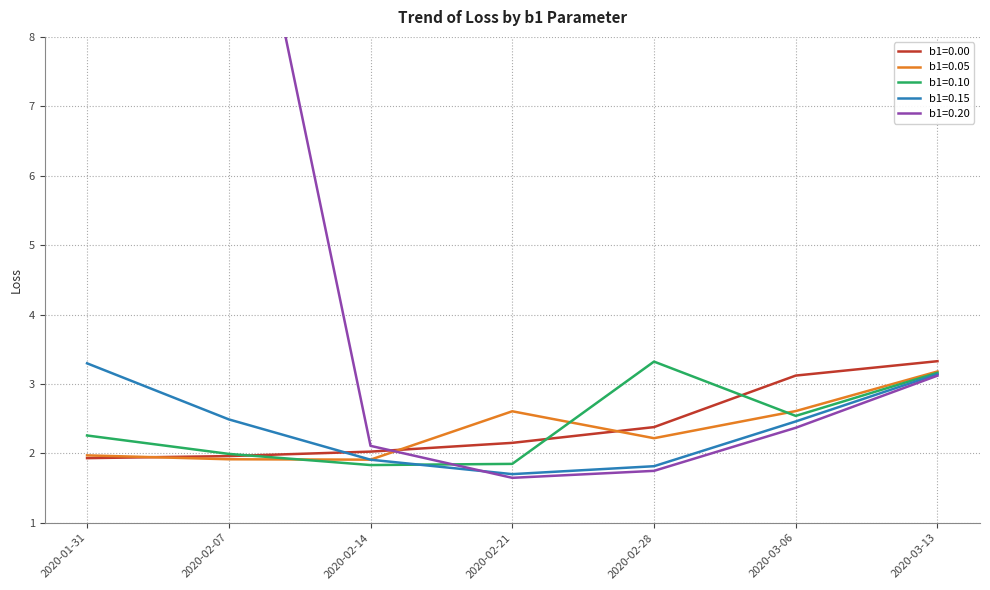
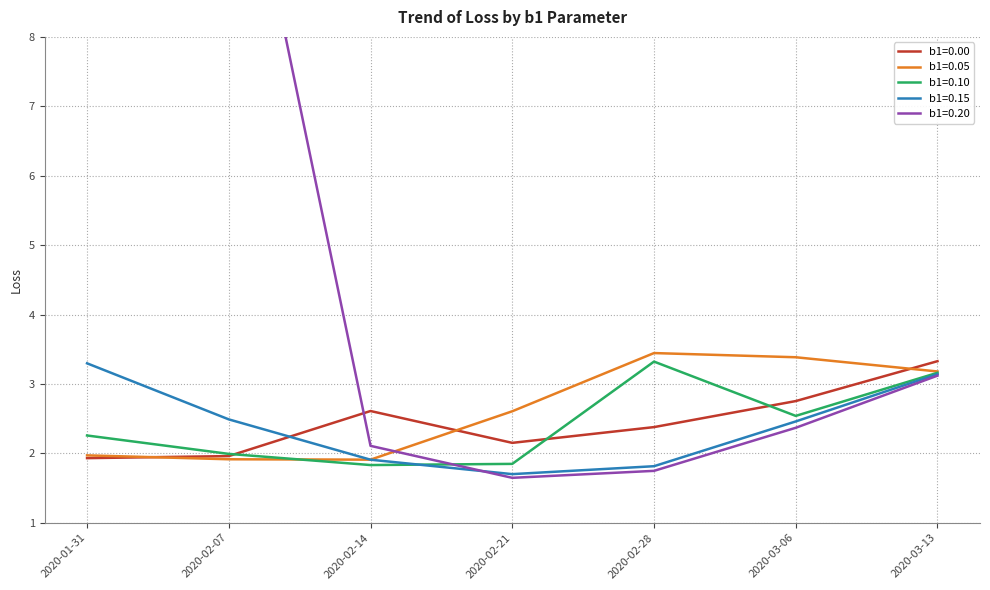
b1=0.00, 2020-02-14: 2.0 -> 2.6
b1=0.05, 2020-02-28: 2.2 -> 3.4
b1=0.00, 2020-03-06: 3.1 -> 2.8
b1=0.05, 2020-03-06: 2.6 -> 3.4
